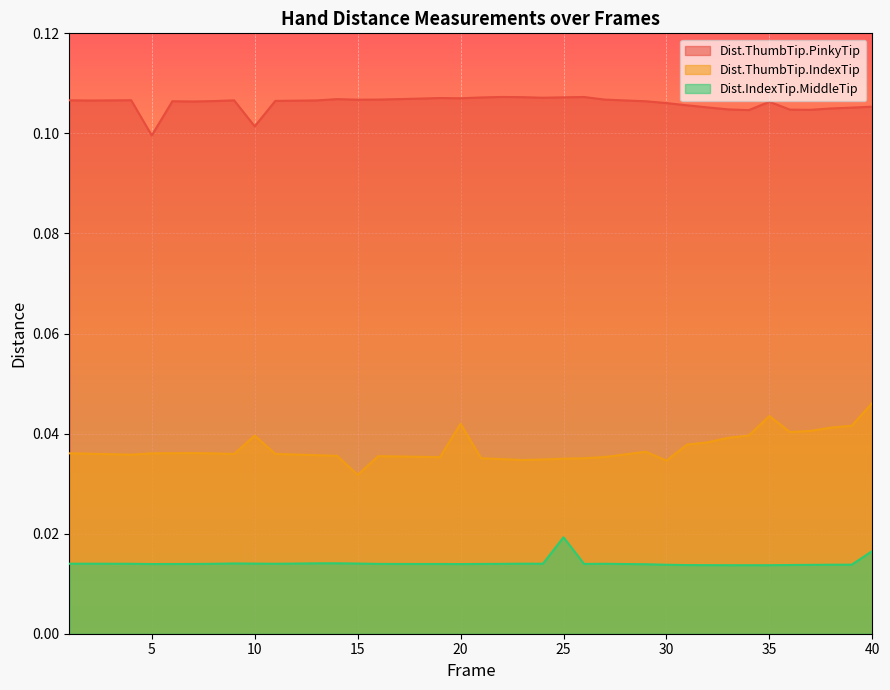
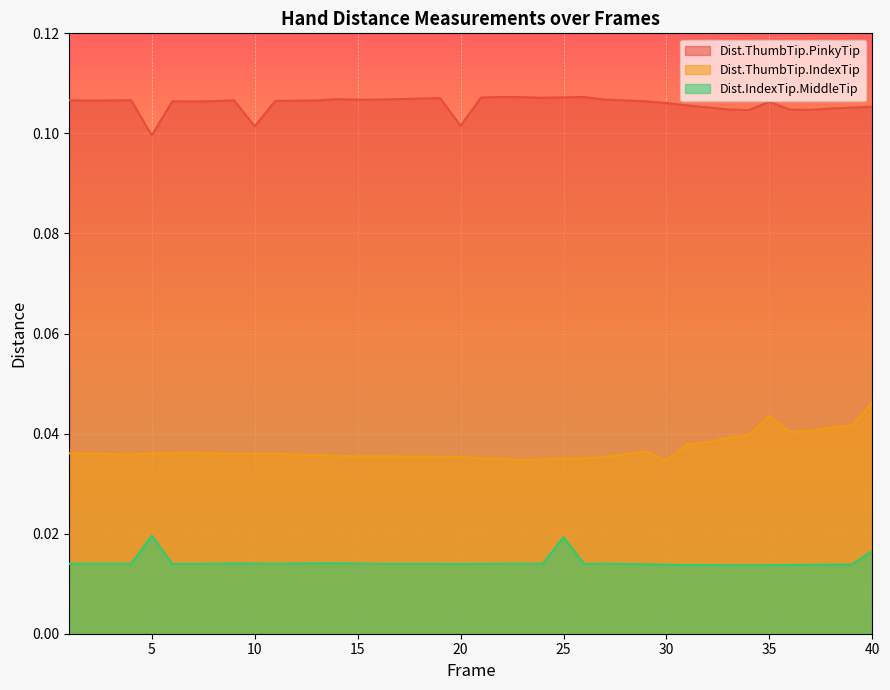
Dist.IndexTip.MiddleTip, 5: 0.014 -> 0.020
Dist.ThumbTip.IndexTip, 10: 0.040 -> 0.036
Dist.ThumbTip.IndexTip, 15: 0.032 -> 0.035
Dist.ThumbTip.PinkyTip, 20: 0.107 -> 0.102
Dist.ThumbTip.IndexTip, 20: 0.042 -> 0.035
